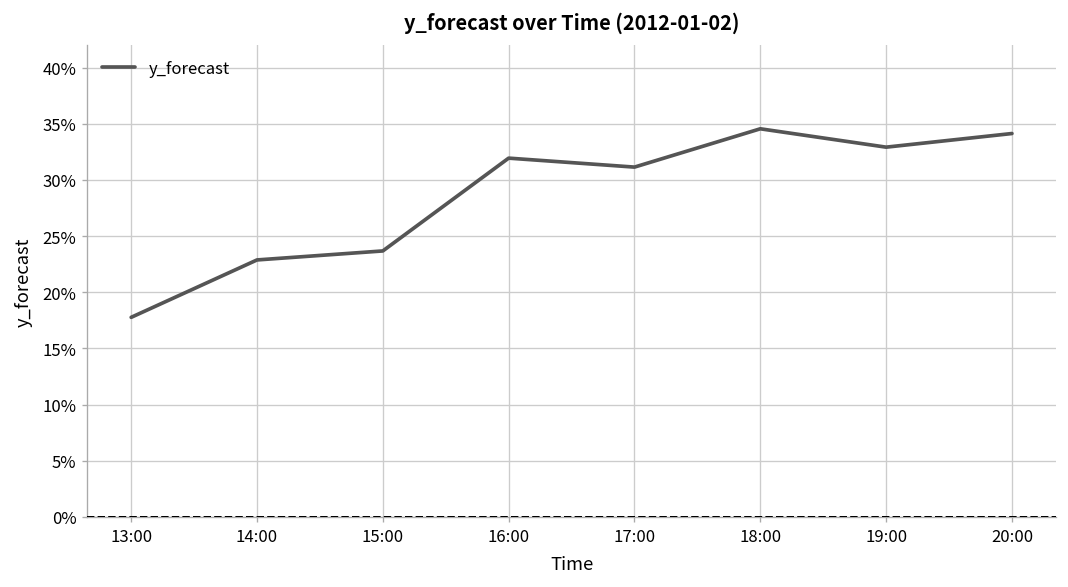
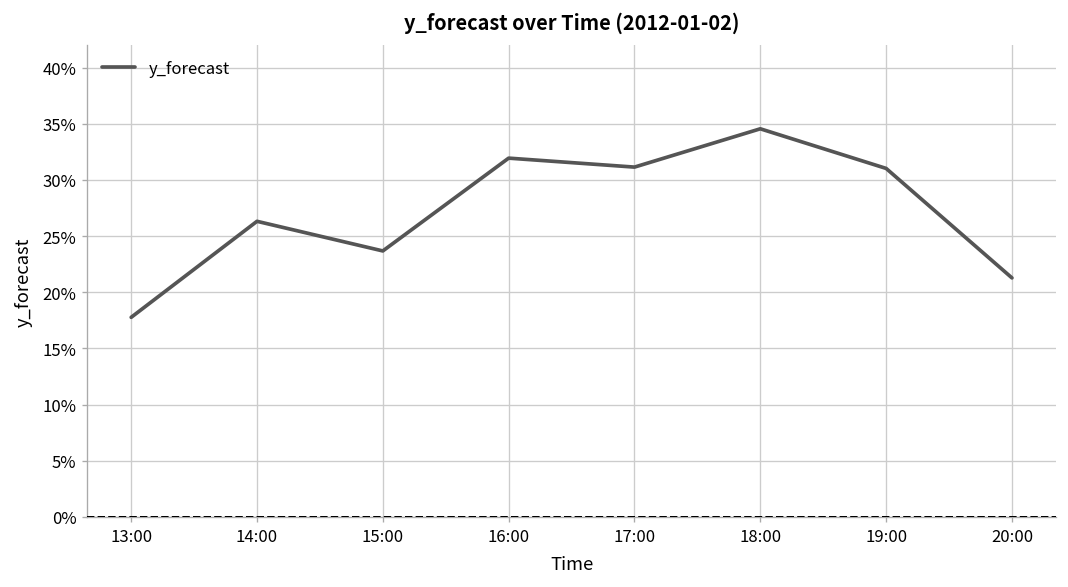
14:00: 23% -> 26%
19:00: 33% -> 31%
20:00: 34% -> 21%
